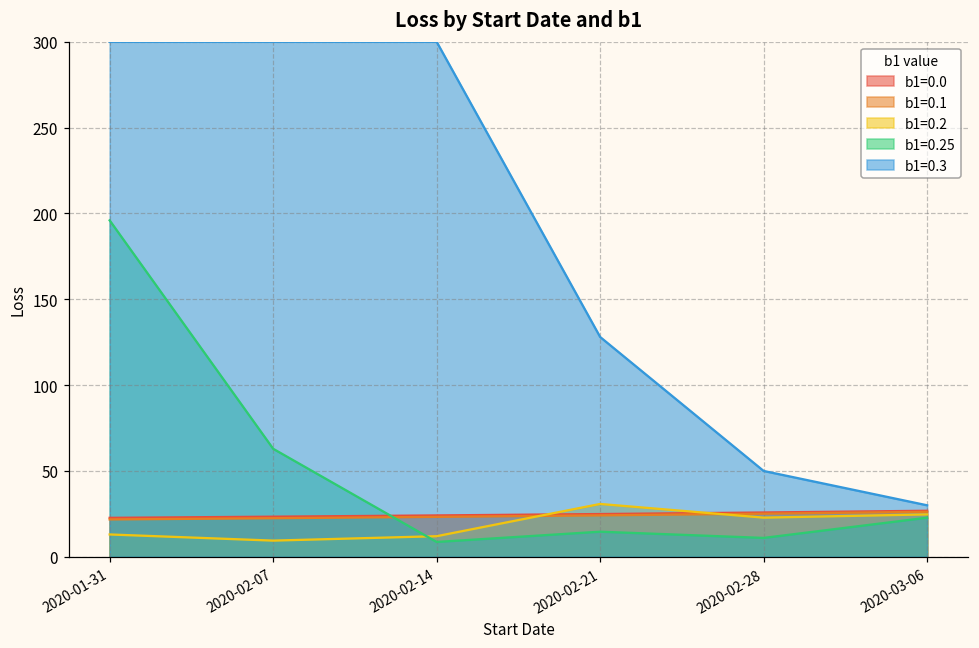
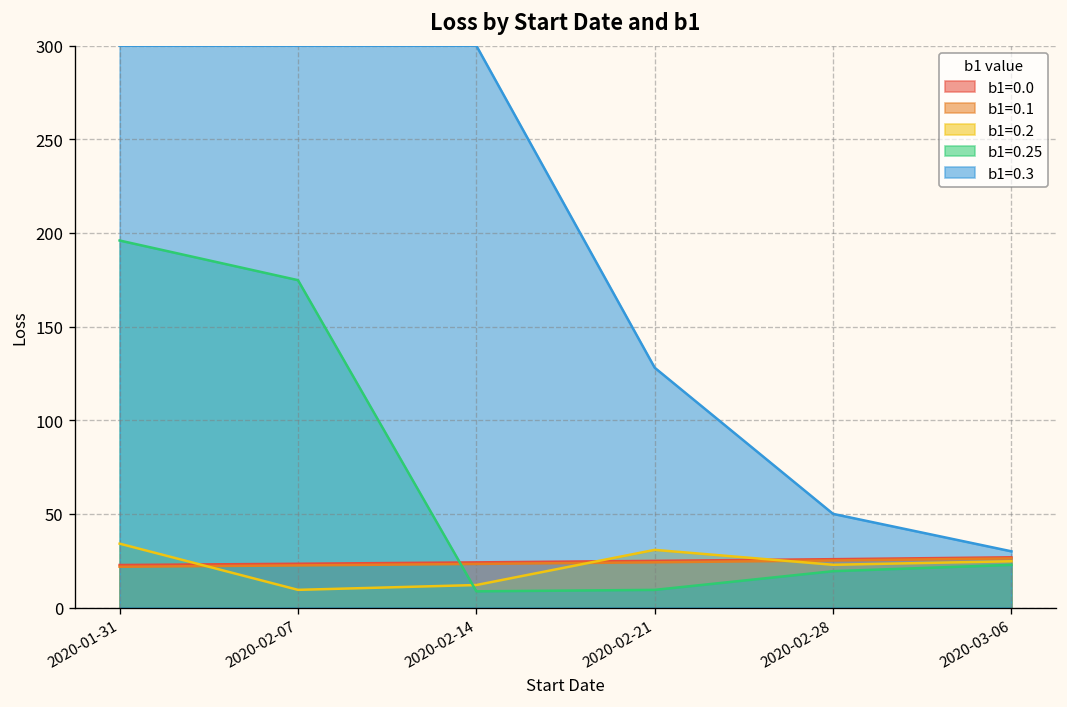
b1=0.2, 2020-01-31: 13 -> 34
b1=0.25, 2020-02-07: 63 -> 175
b1=0.25, 2020-02-21: 15 -> 9
b1=0.25, 2020-02-28: 11 -> 19
